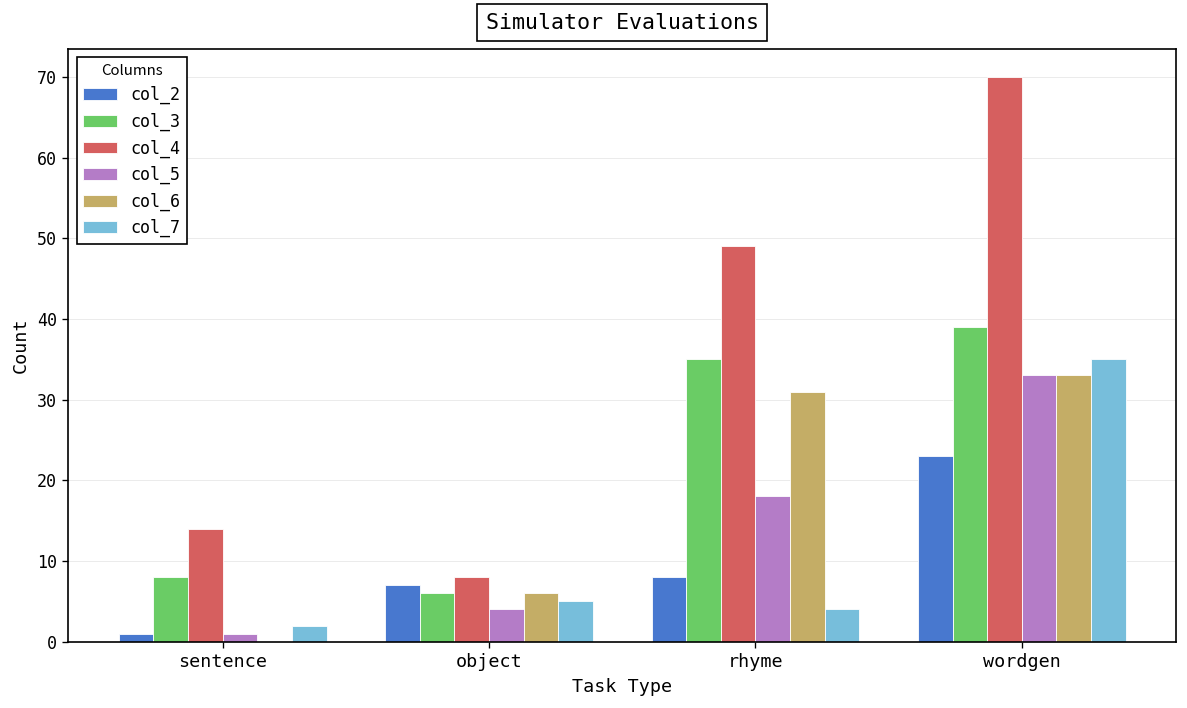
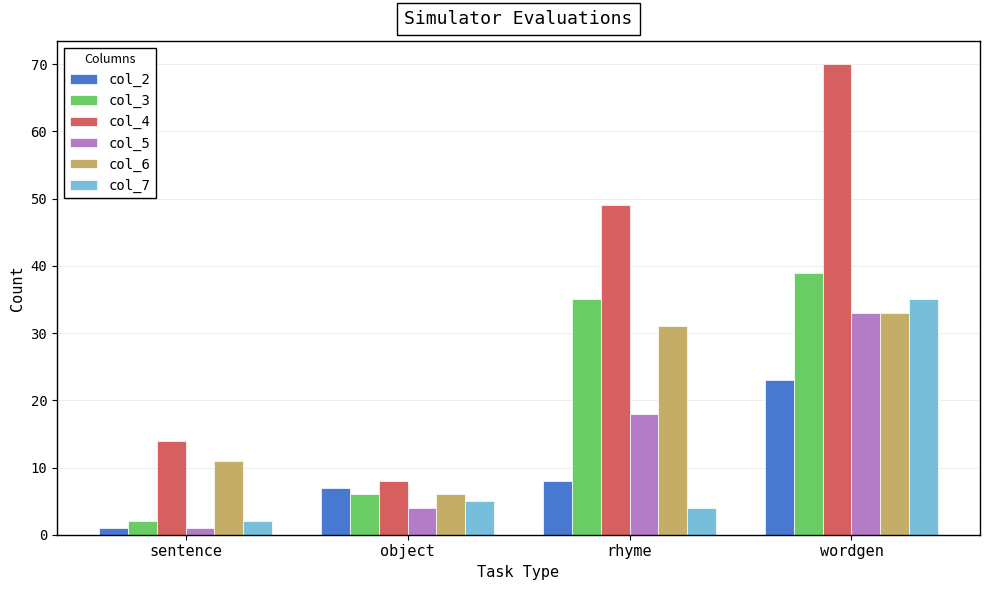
col_3, sentence: 8 -> 2
col_6, sentence: 0 -> 11
